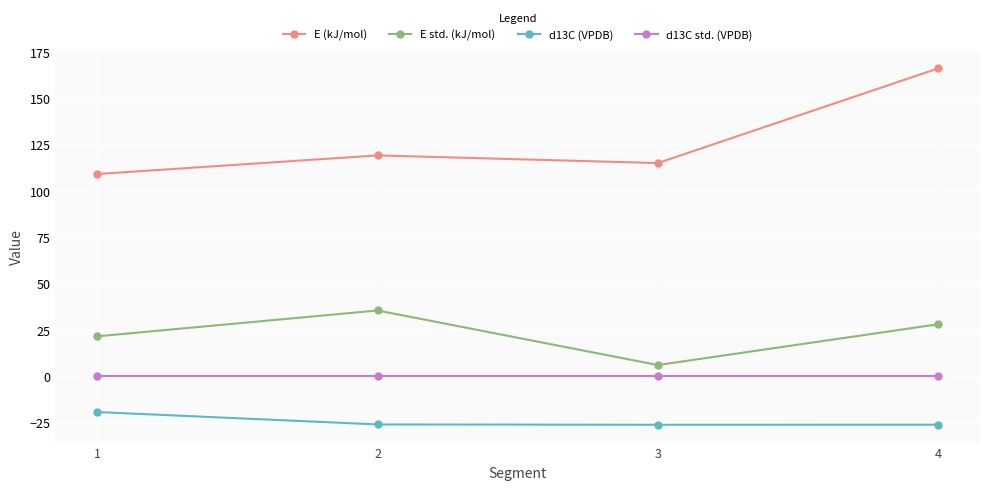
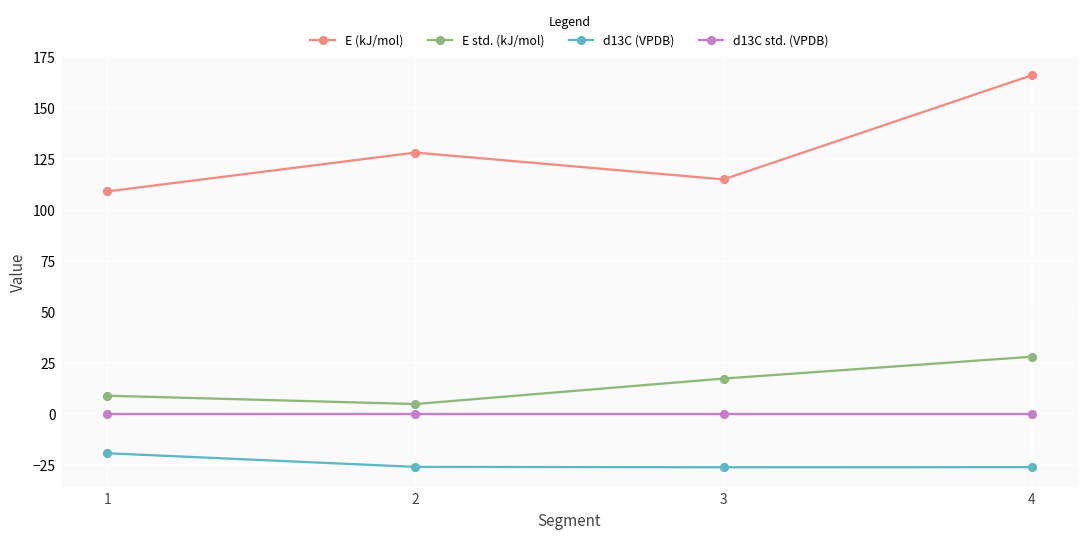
E std. (kJ/mol), 1: 21 -> 9
E (kJ/mol), 2: 119 -> 128
E std. (kJ/mol), 2: 35 -> 5
E std. (kJ/mol), 3: 6 -> 17
